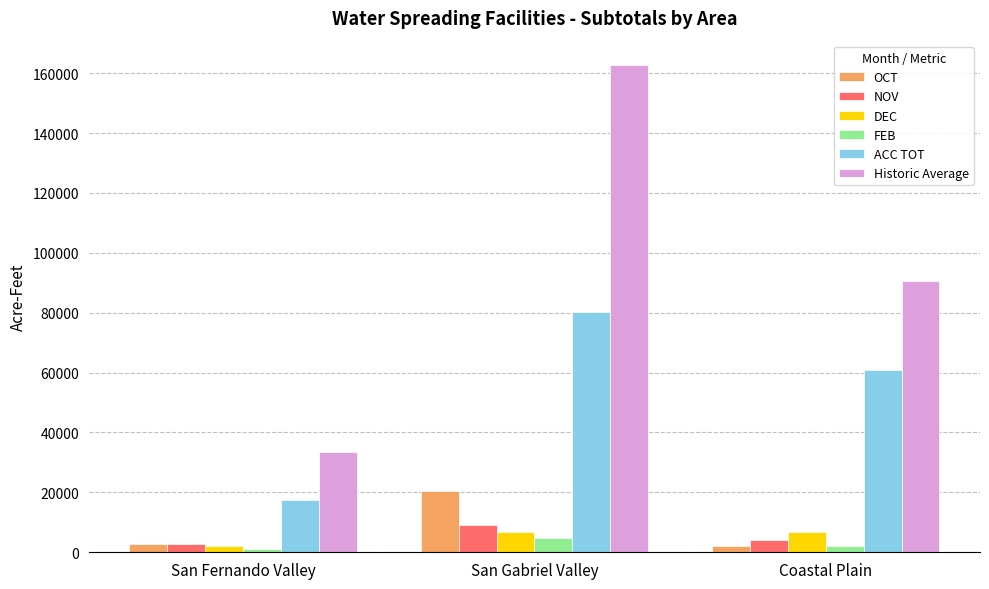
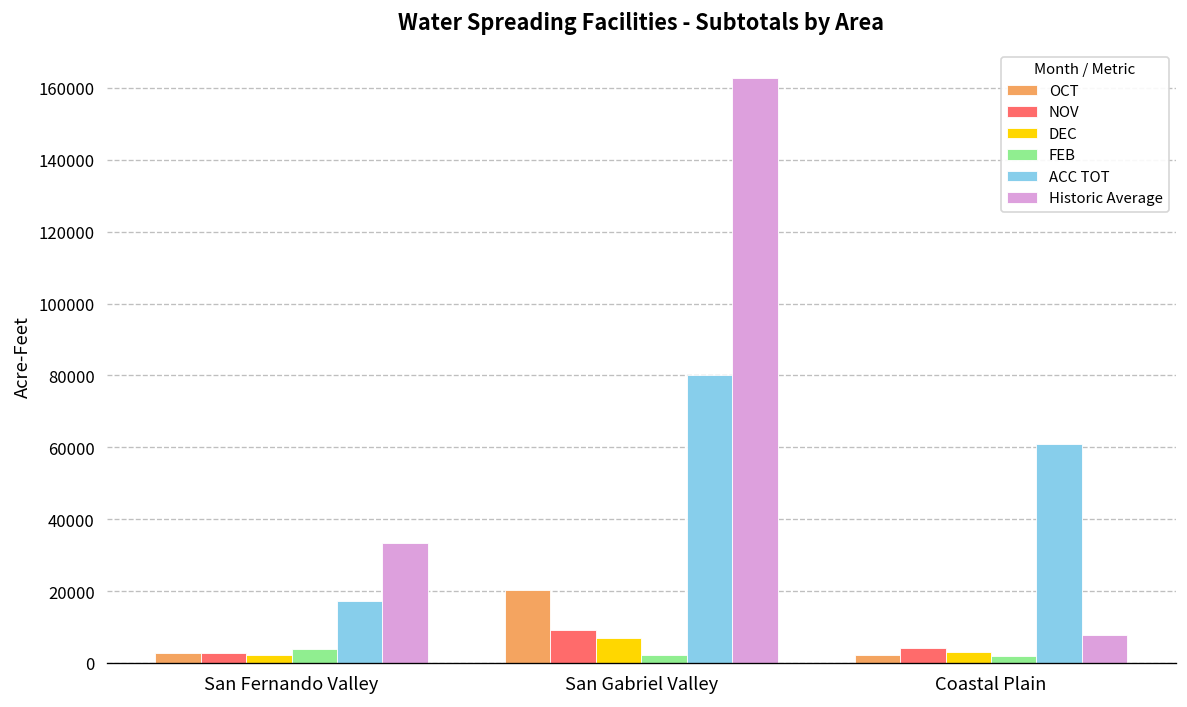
FEB, San Fernando Valley: 1000 -> 4000
FEB, San Gabriel Valley: 5000 -> 2000
DEC, Coastal Plain: 7000 -> 3000
Historic Average, Coastal Plain: 90000 -> 8000
